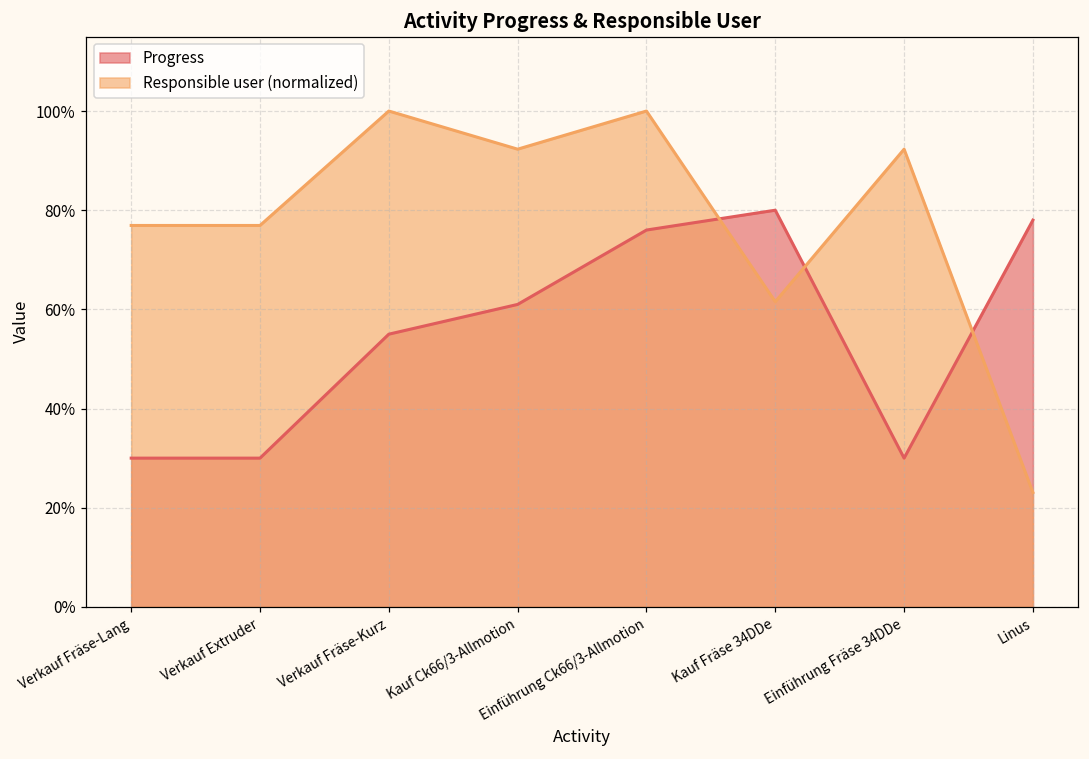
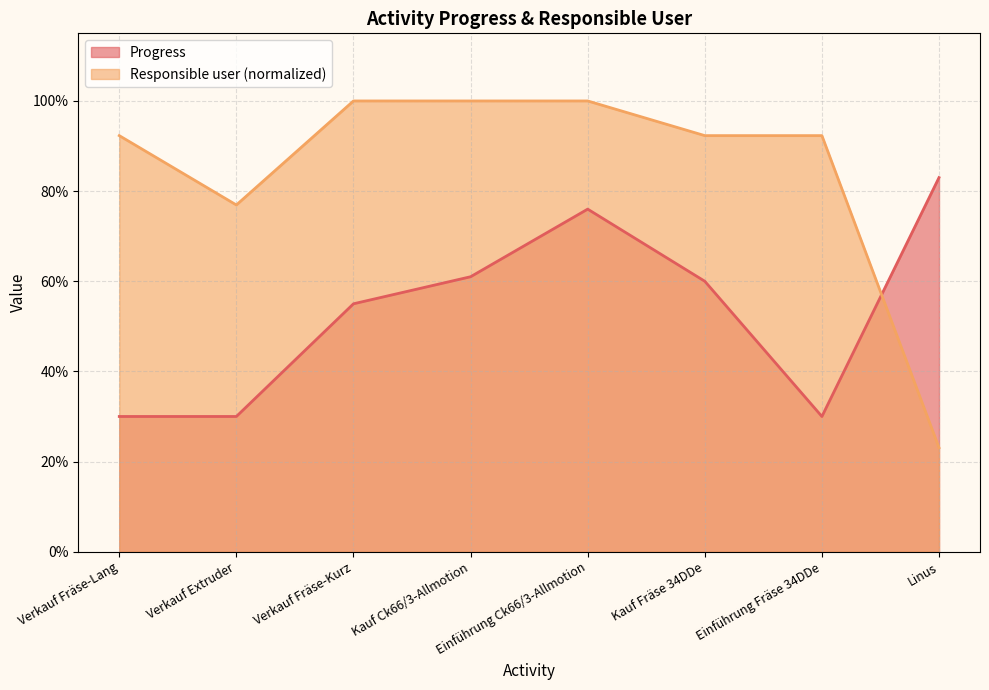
Responsible user (normalized), Verkauf Fräse-Lang: 77% -> 92%
Responsible user (normalized), Kauf Ck66/3-Allmotion: 92% -> 100%
Progress, Kauf Fräse 34DDe: 80% -> 60%
Responsible user (normalized), Kauf Fräse 34DDe: 62% -> 92%
Progress, Linus: 78% -> 83%
